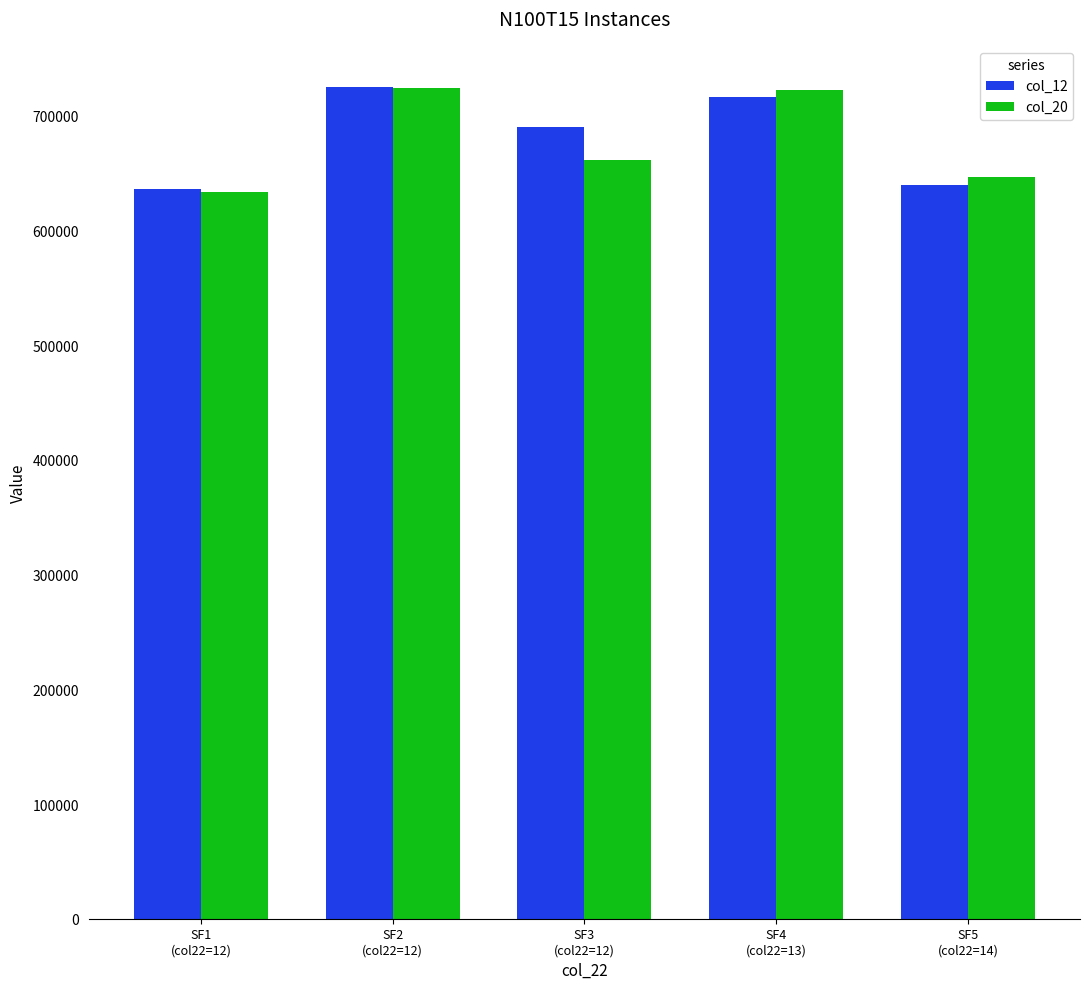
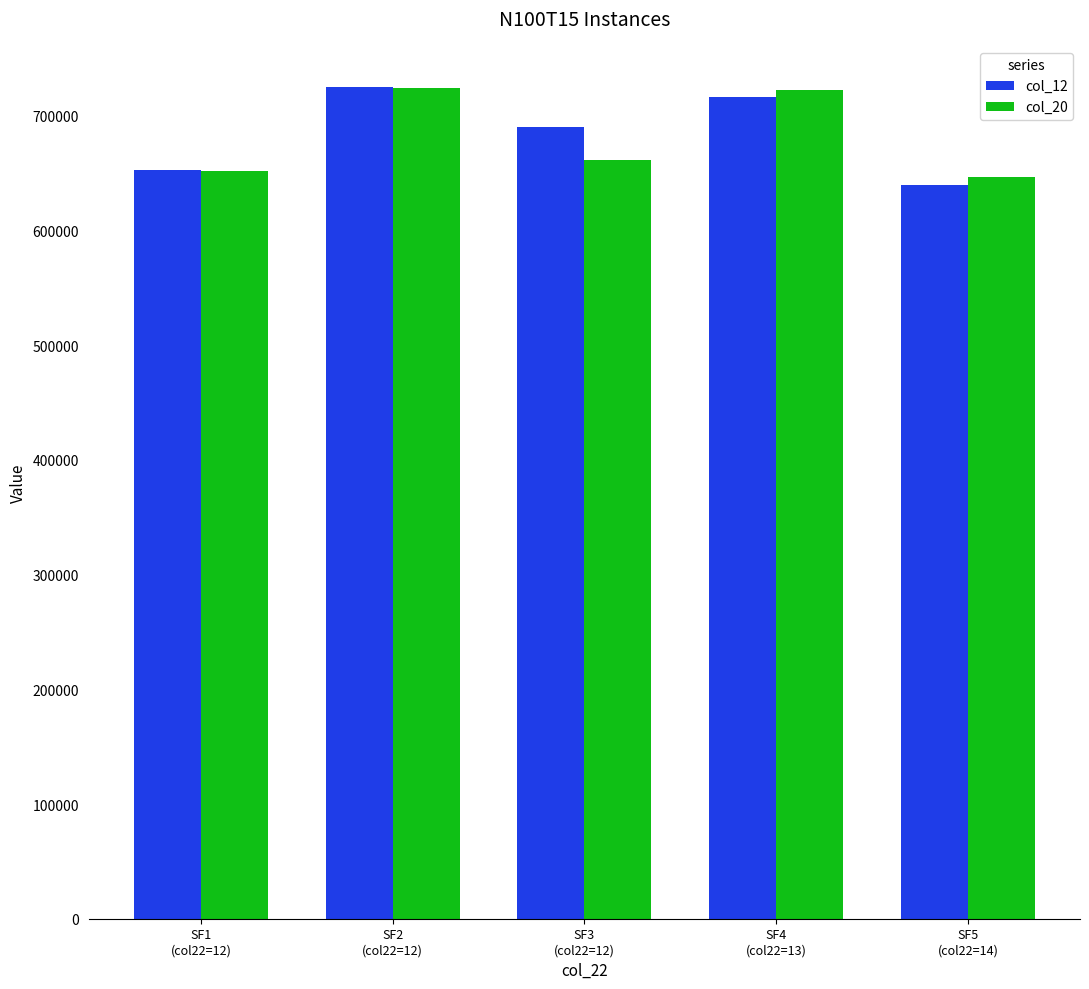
col_12, SF1 (col22=12): 636000 -> 653000
col_20, SF1 (col22=12): 634000 -> 652000
